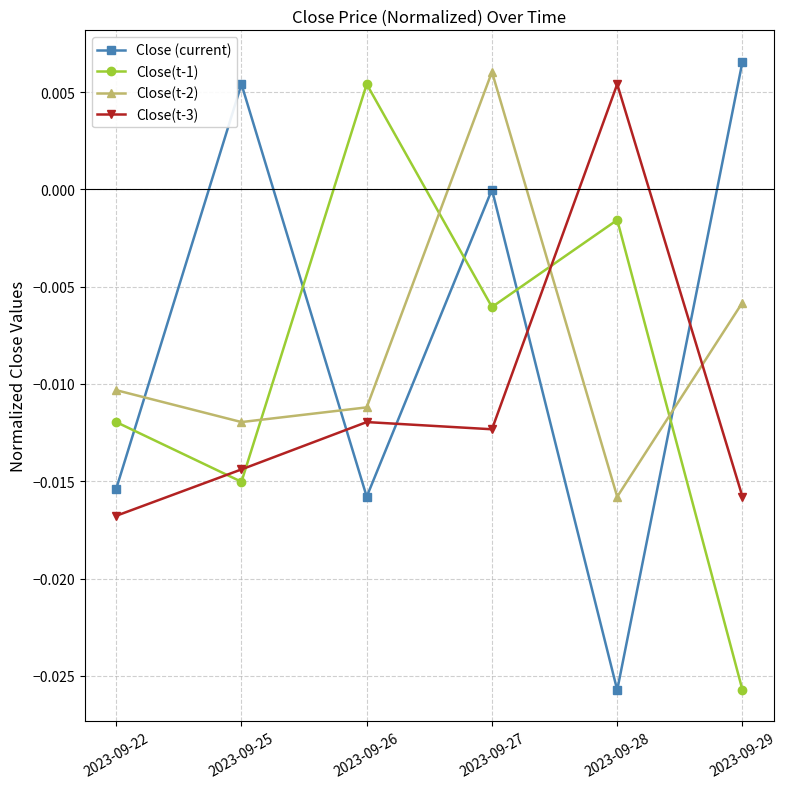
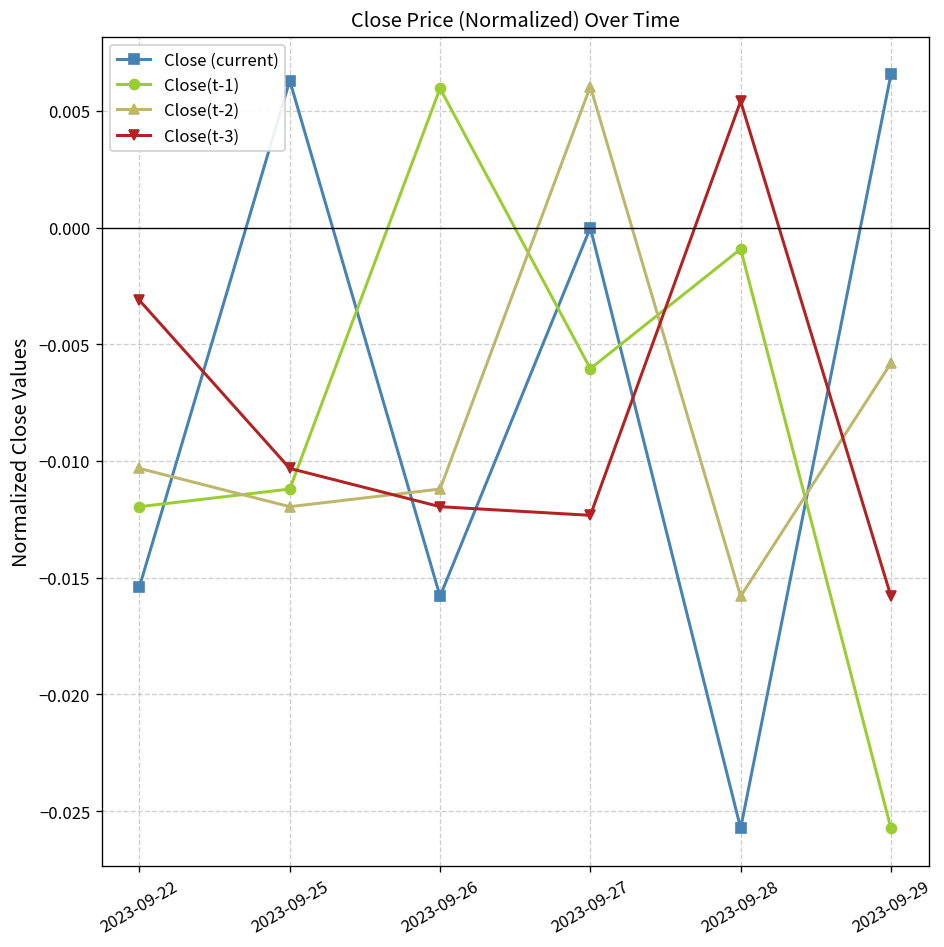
Close(t-3), 2023-09-22: -0.0168 -> -0.0031
Close (current), 2023-09-25: 0.0054 -> 0.0063
Close(t-1), 2023-09-25: -0.0150 -> -0.0112
Close(t-3), 2023-09-25: -0.0144 -> -0.0103
Close(t-1), 2023-09-26: 0.0054 -> 0.0060
Close(t-1), 2023-09-28: -0.0016 -> -0.0009
